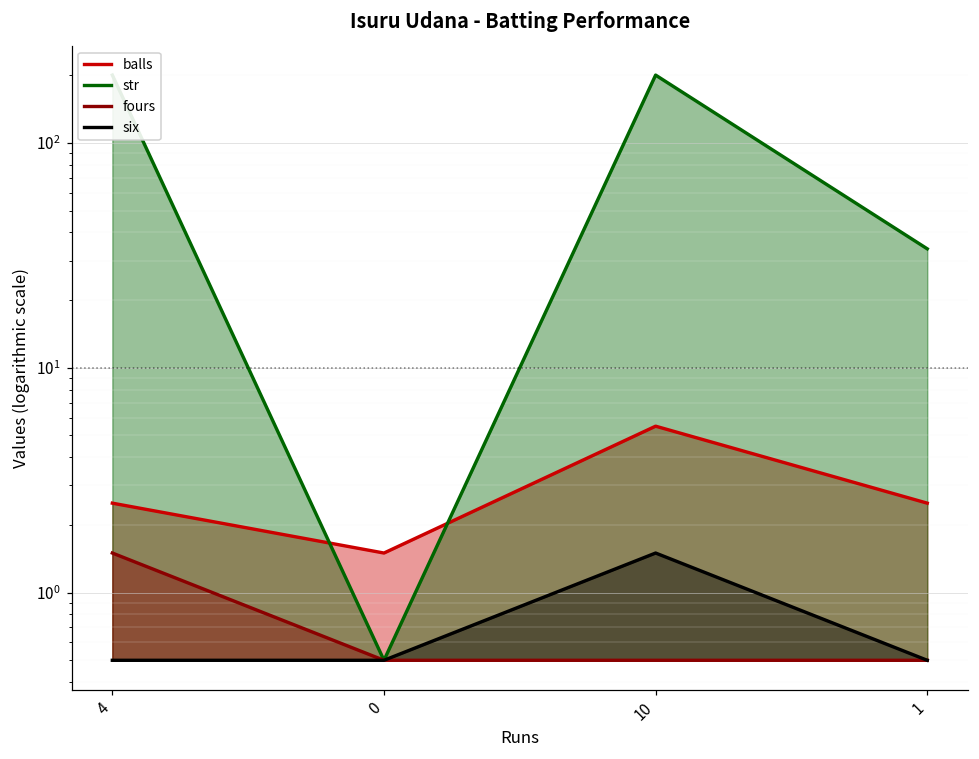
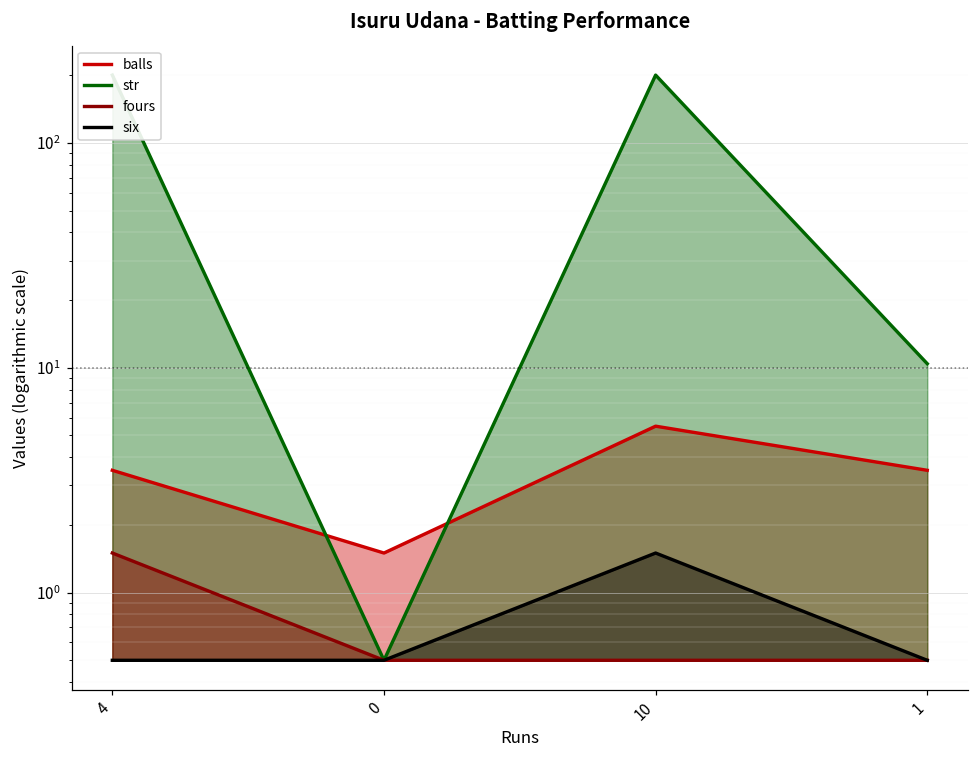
balls, 4: 2.5 -> 3.5
balls, 1: 2.5 -> 3.5
str, 1: 34 -> 10
